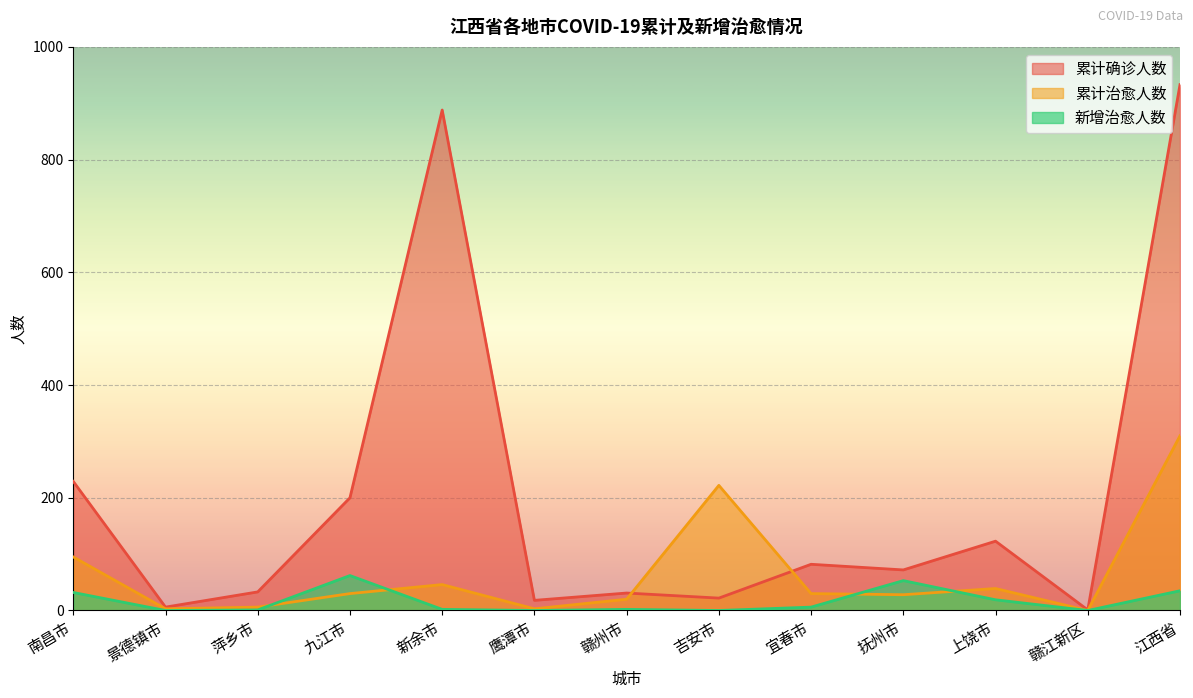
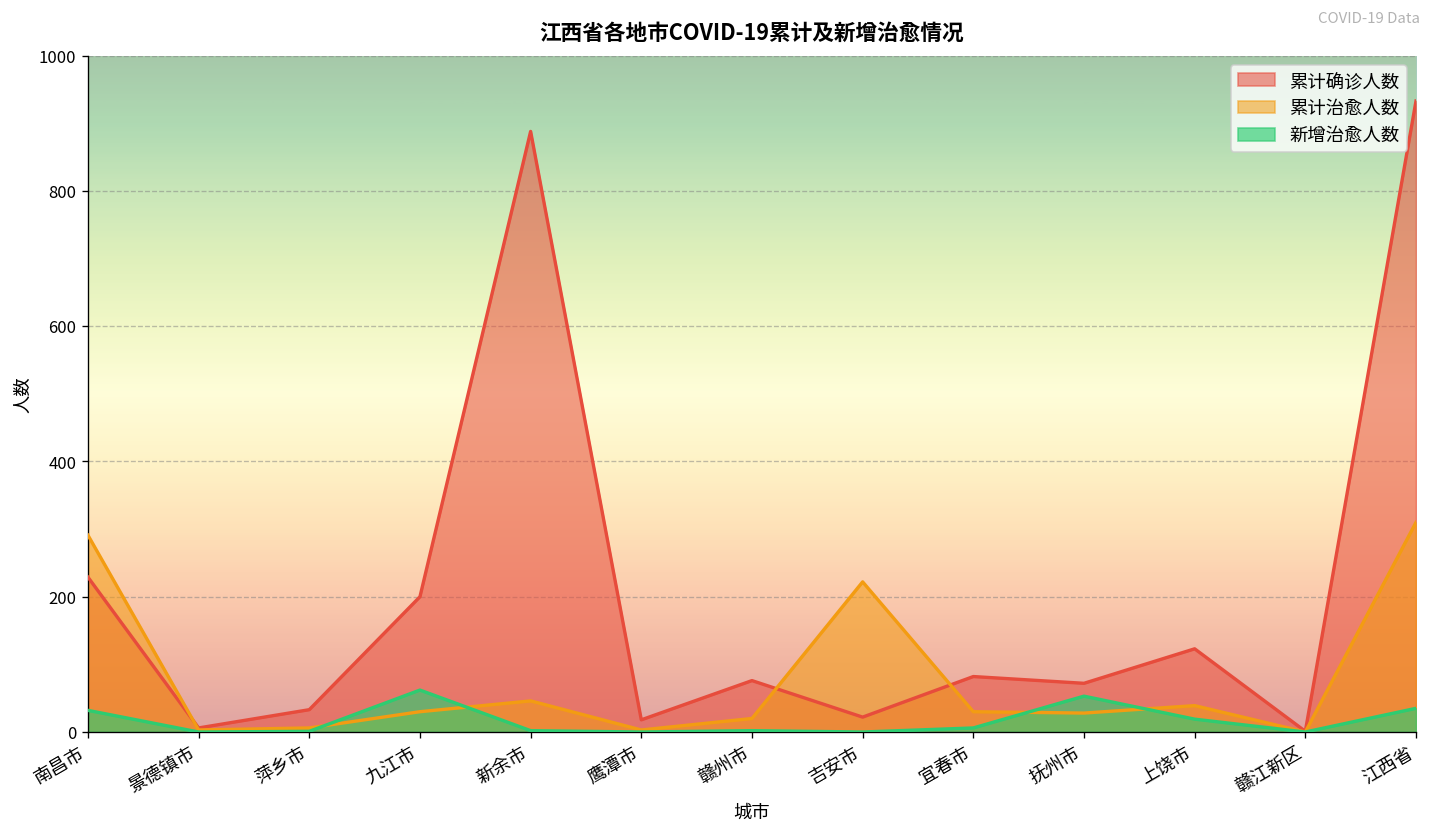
累计治愈人数, 南昌市: 100 -> 290
累计确诊人数, 赣州市: 30 -> 80
